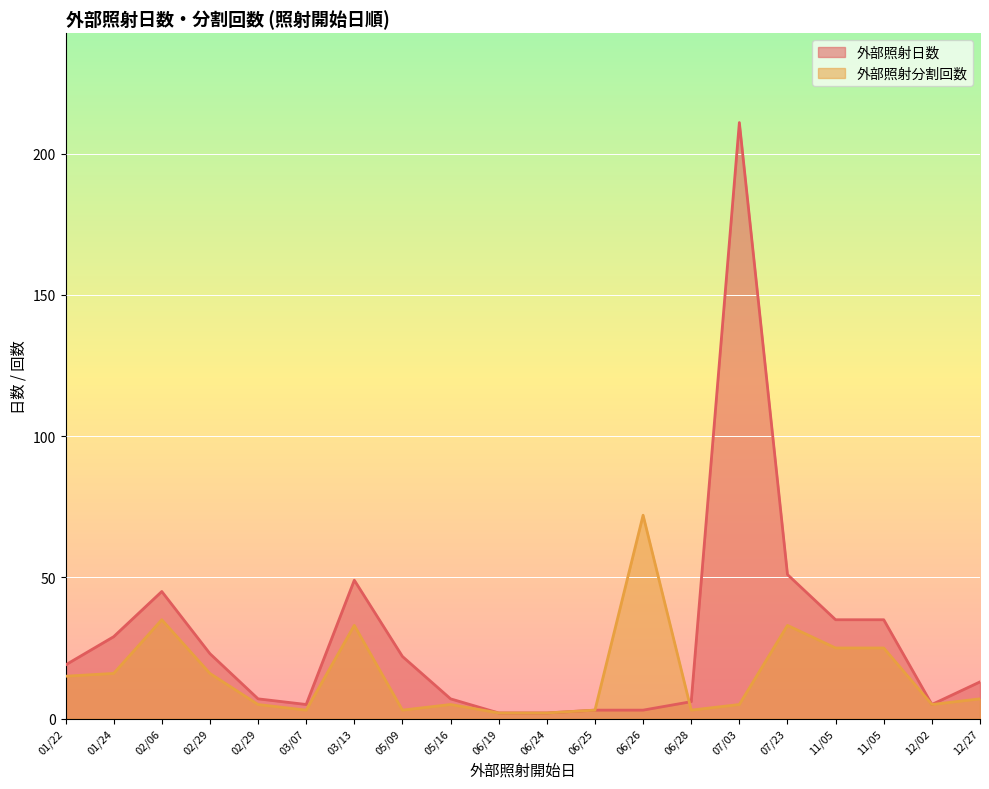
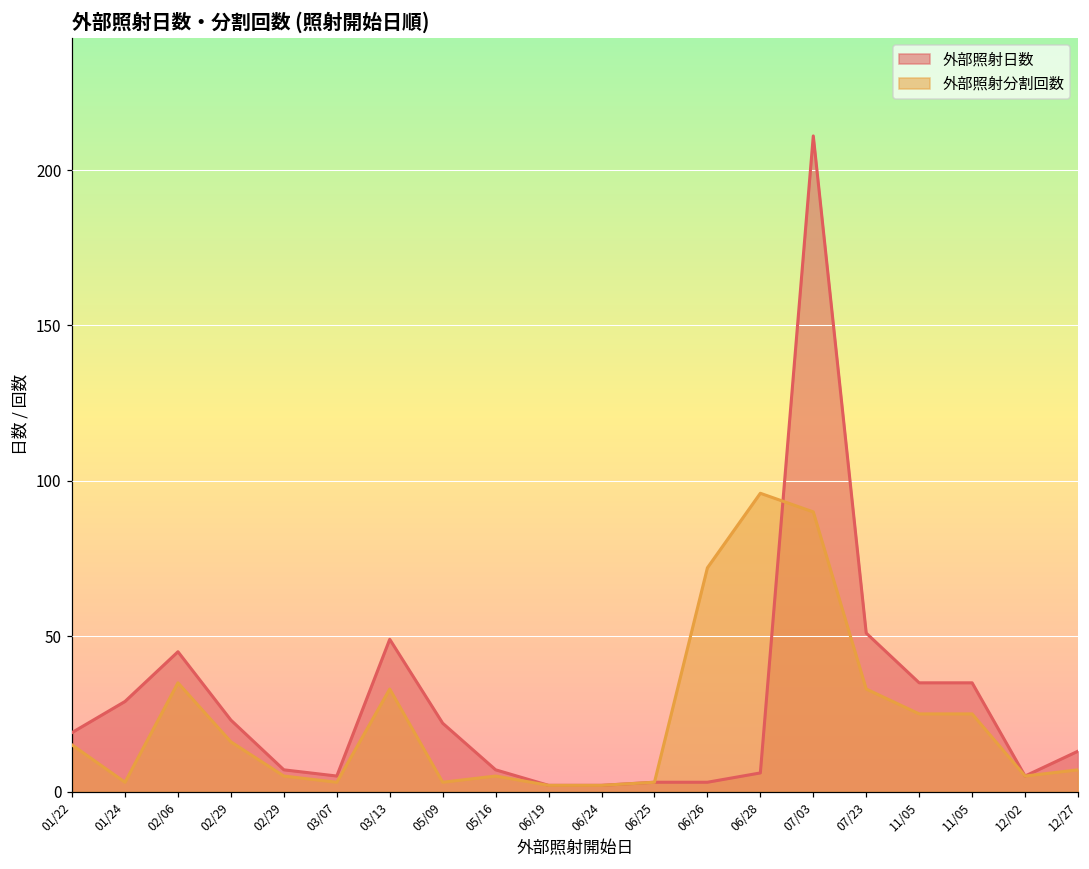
外部照射分割回数, 01/24: 16 -> 3
外部照射分割回数, 06/28: 3 -> 96
外部照射分割回数, 07/03: 5 -> 90
